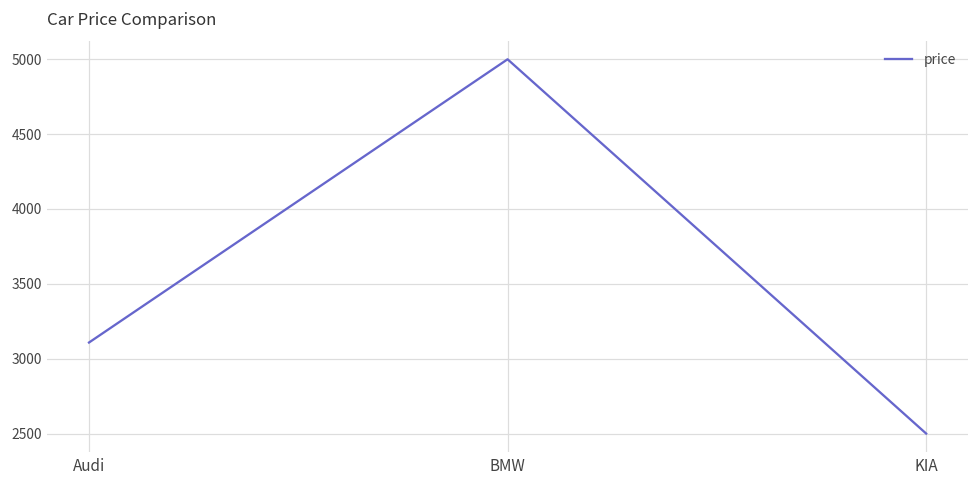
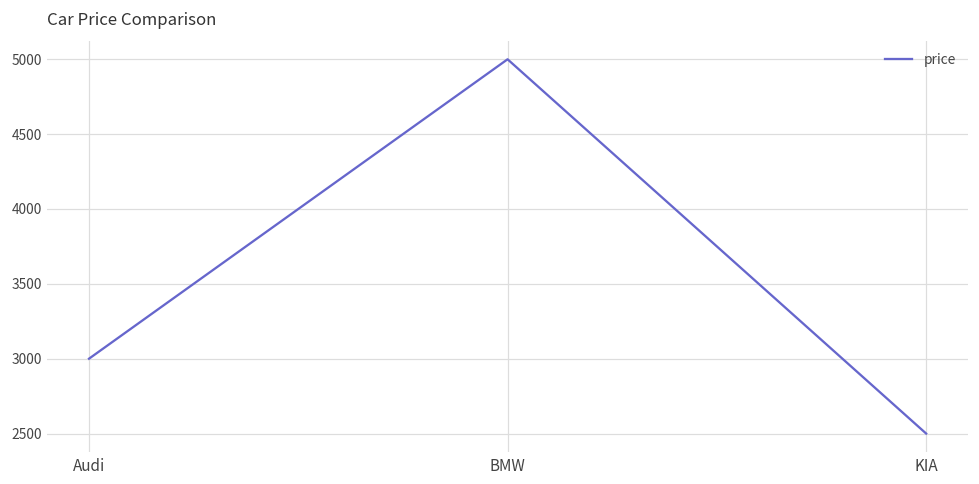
Audi: 3110 -> 3000
